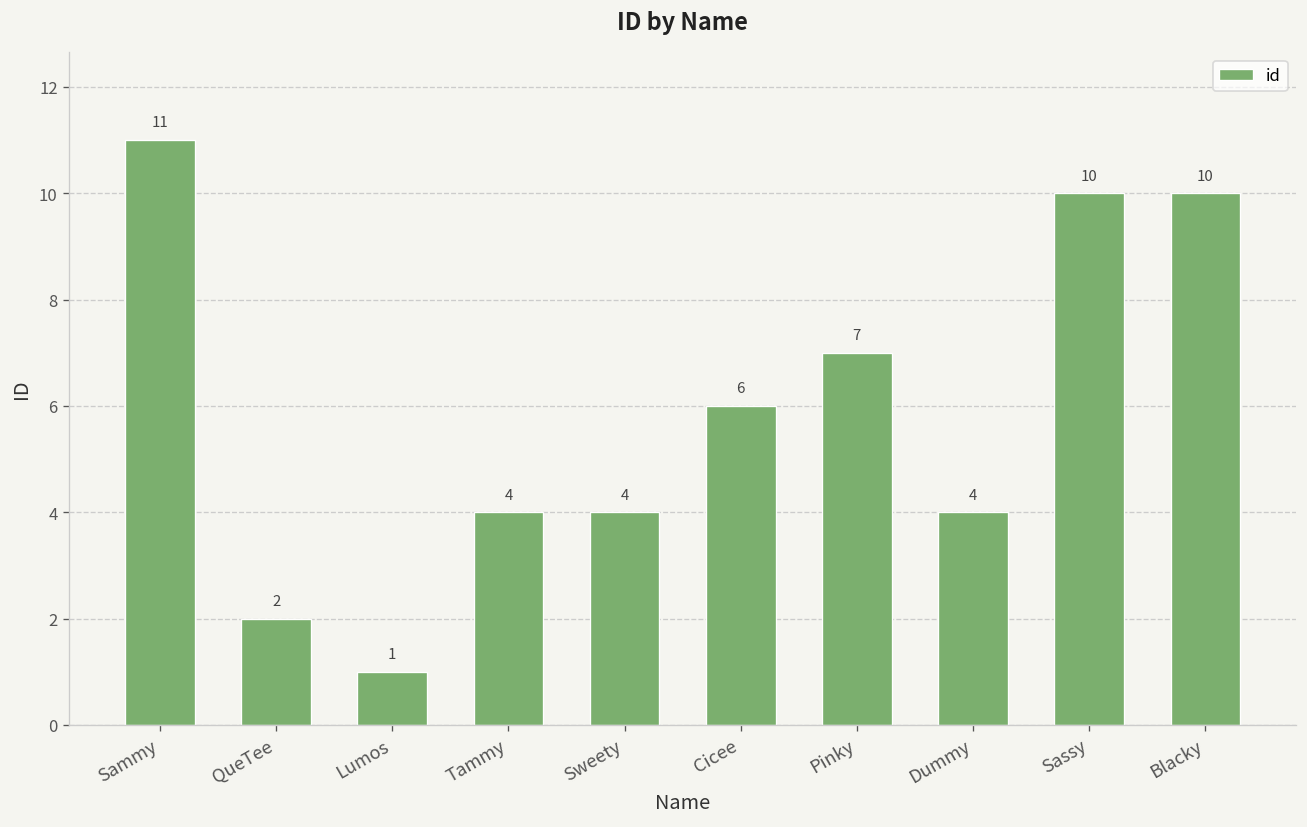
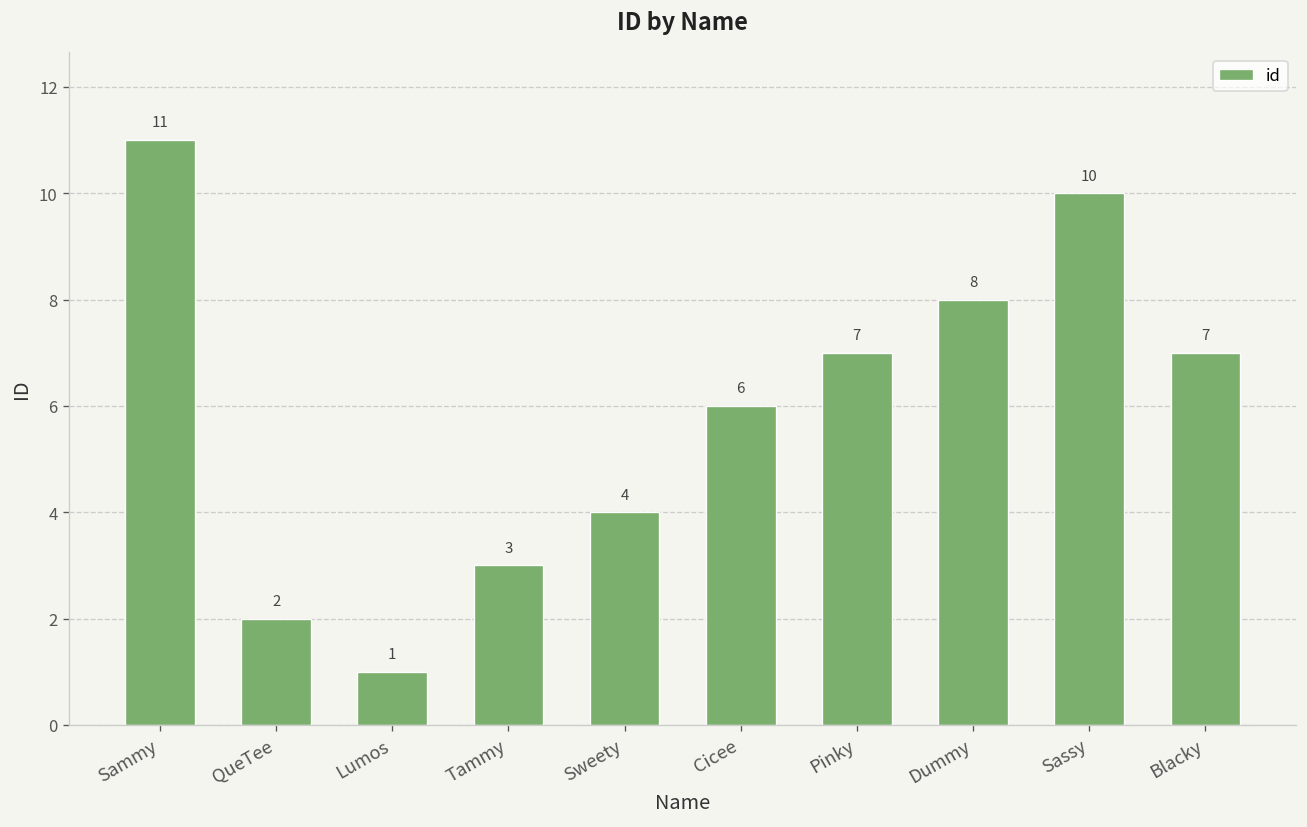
Tammy: 4 -> 3
Dummy: 4 -> 8
Blacky: 10 -> 7
